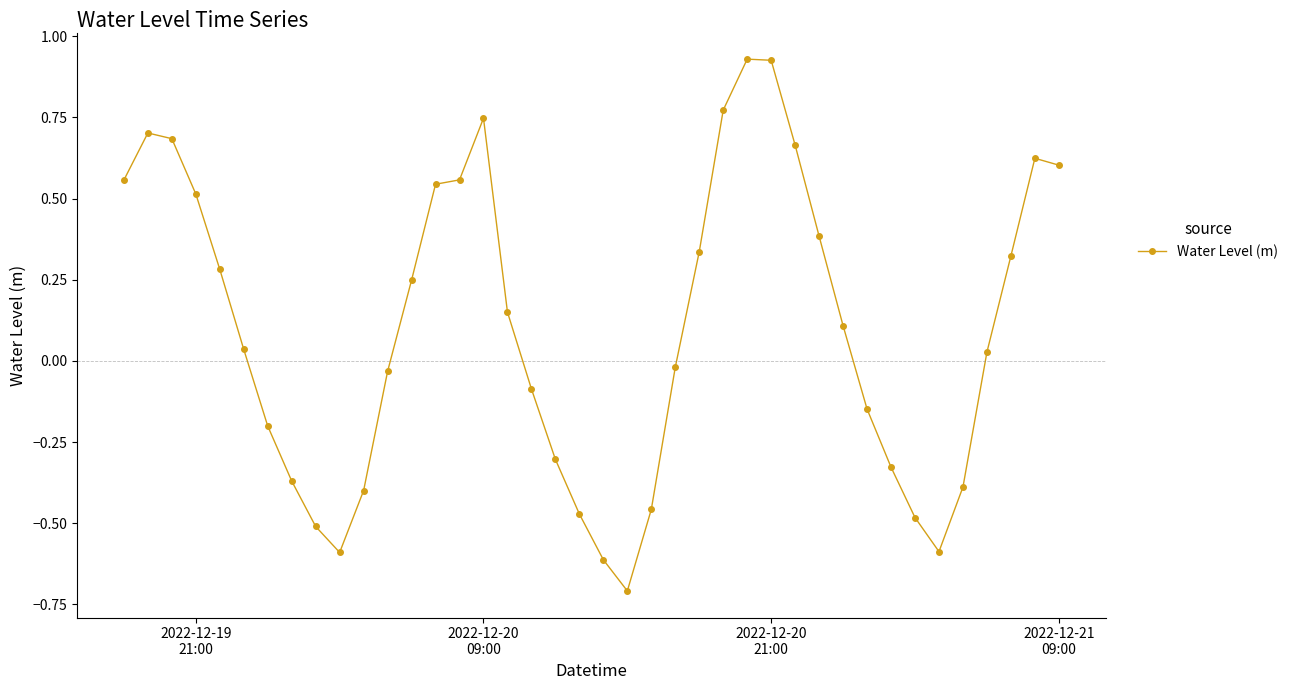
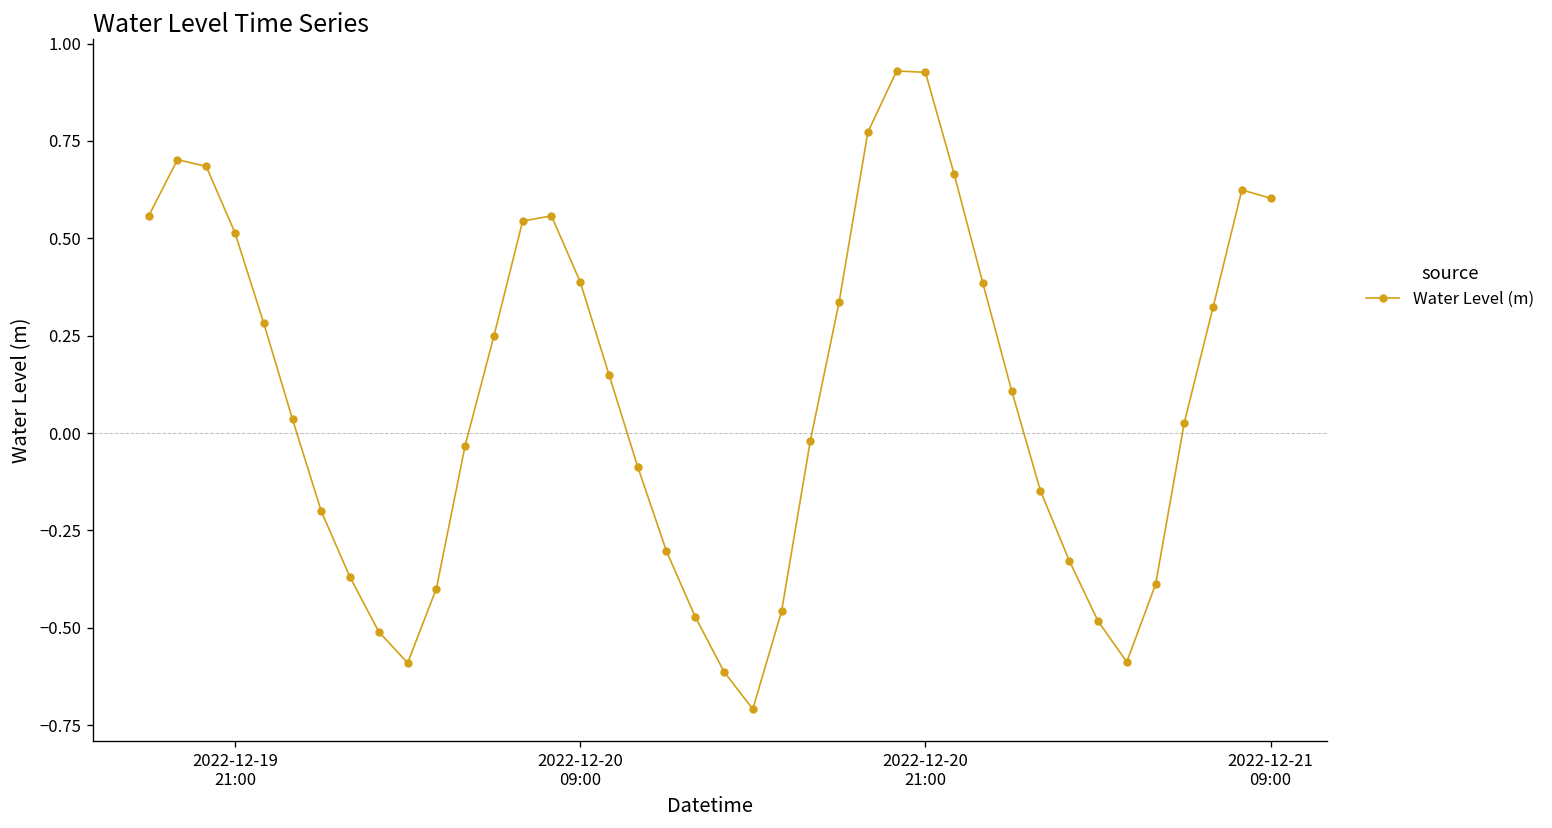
2022-12-20 09:00: 0.75 -> 0.39
